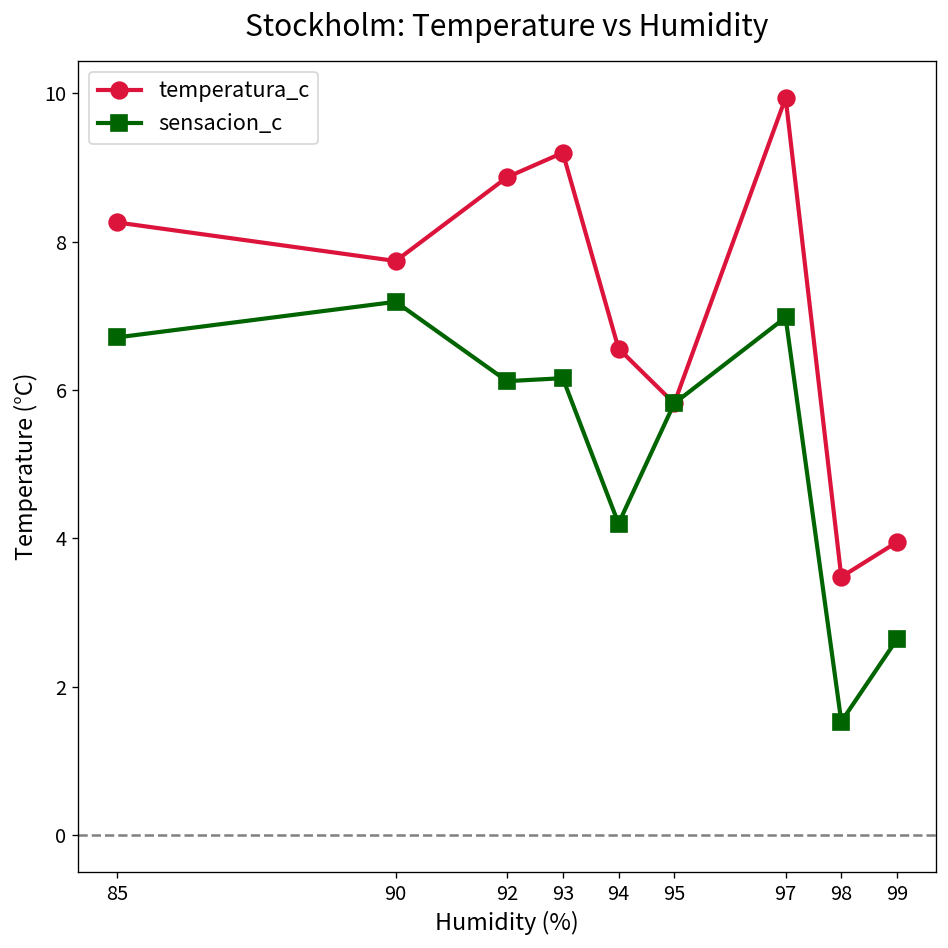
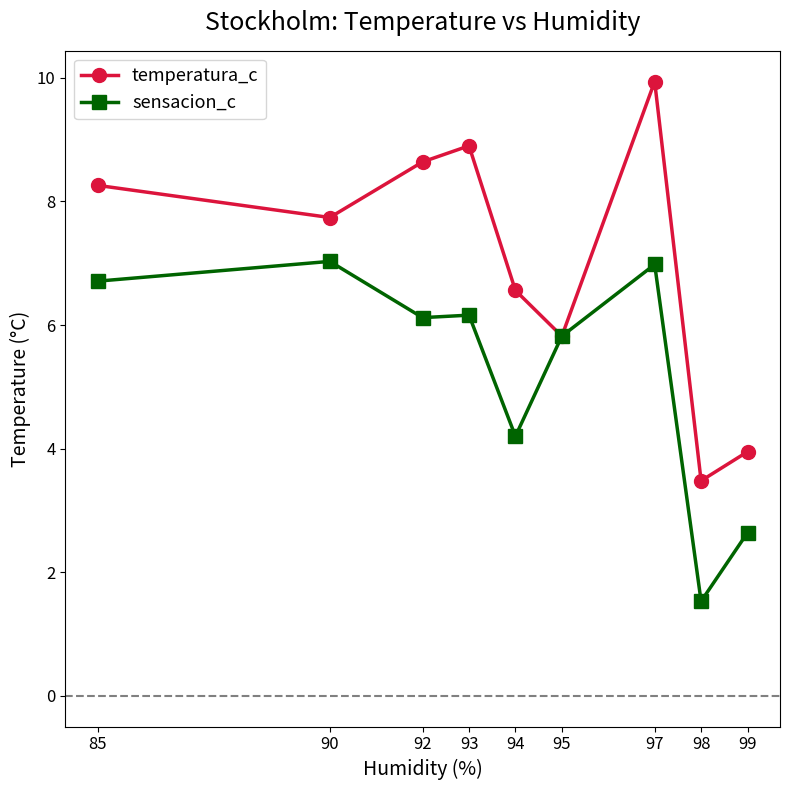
sensacion_c, 90: 7.2 -> 7.0
temperatura_c, 92: 8.9 -> 8.6
temperatura_c, 93: 9.2 -> 8.9
